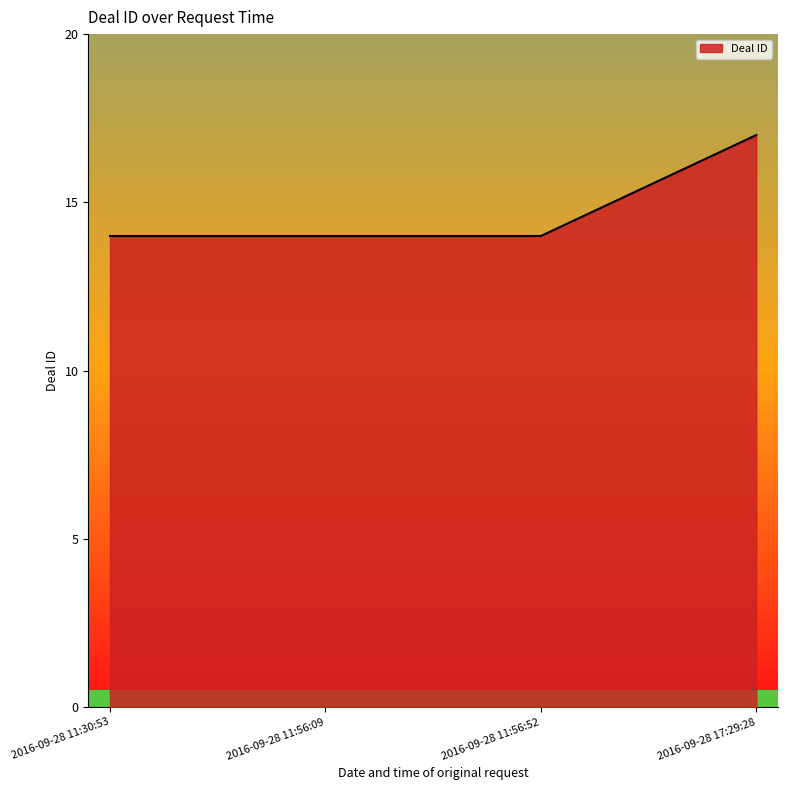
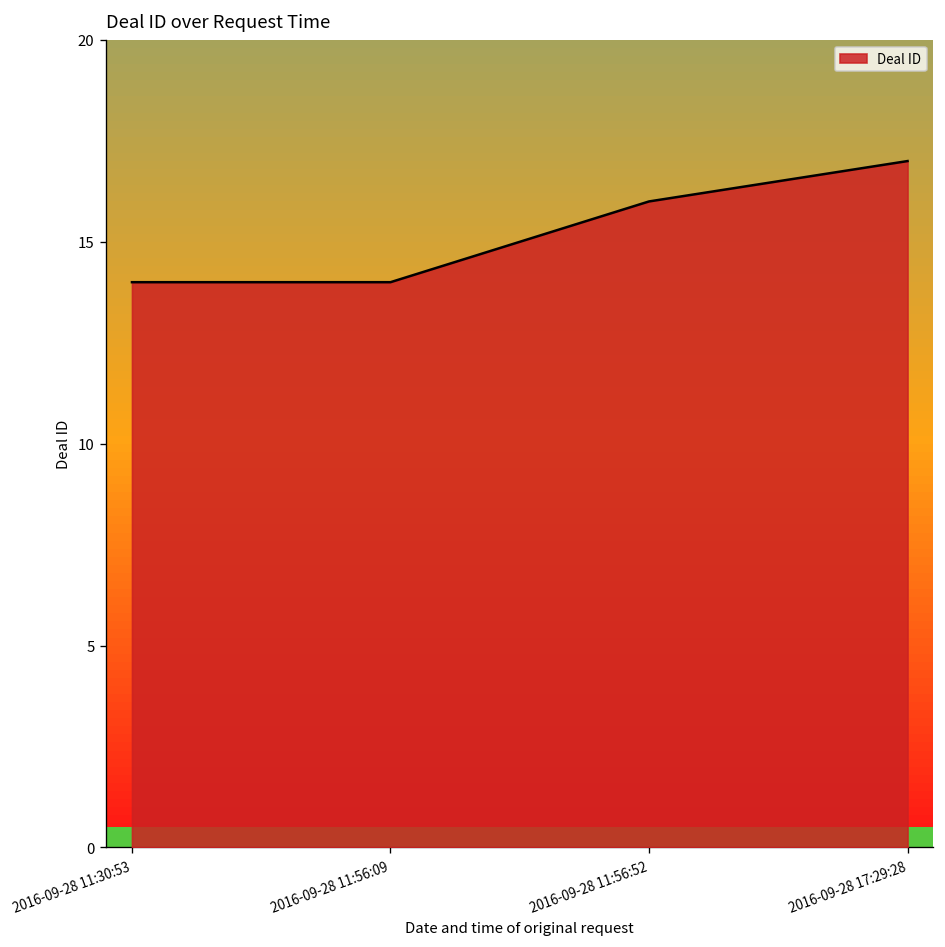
2016-09-28 11:56:52: 14 -> 16
